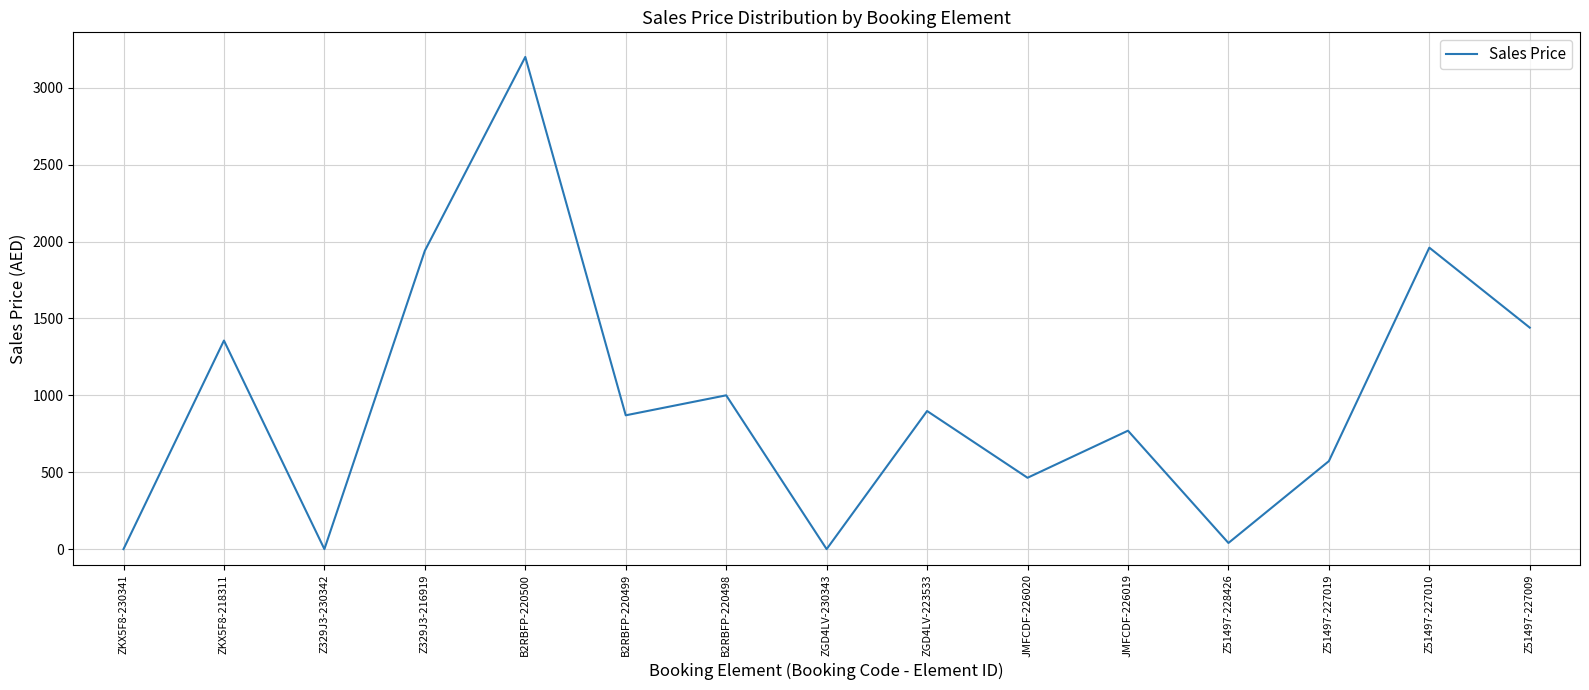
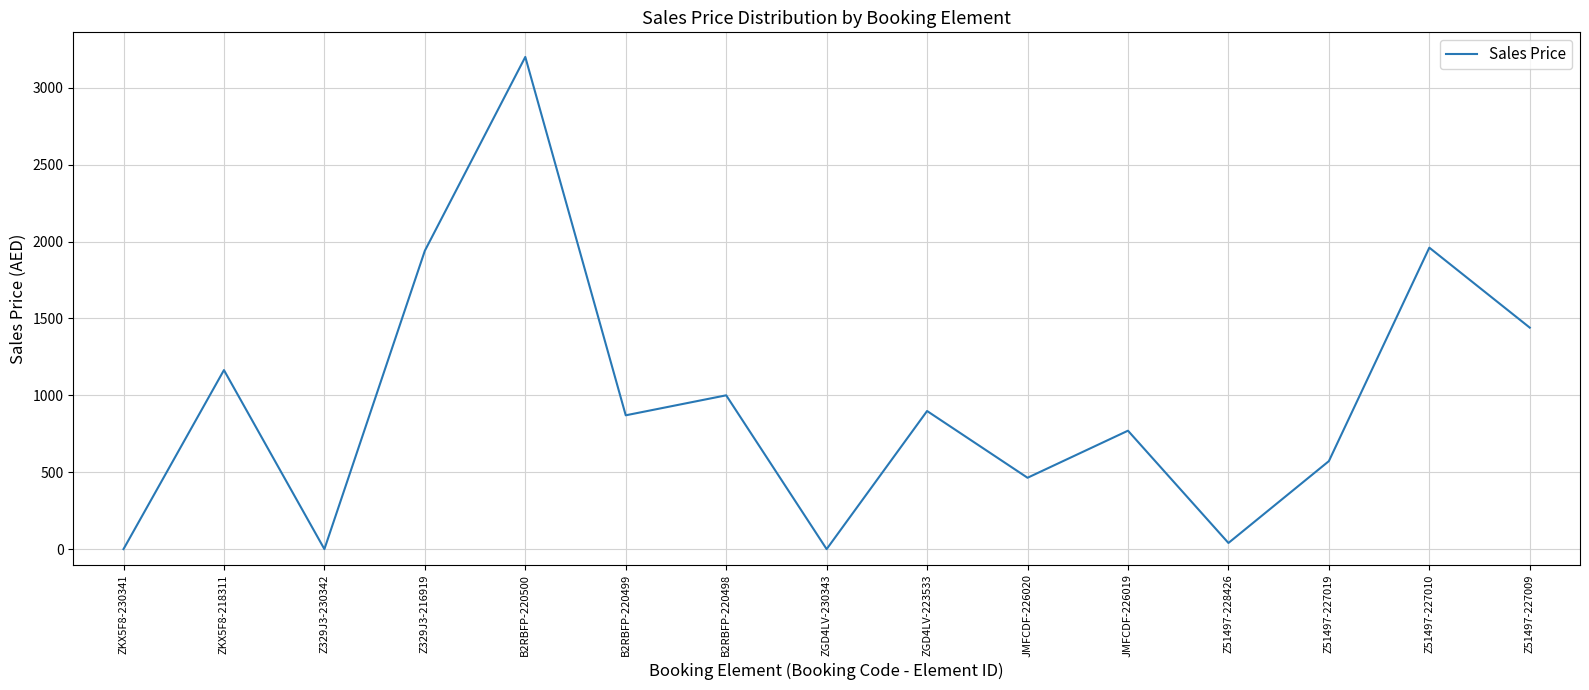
ZKX5F8-218311: 1360 -> 1160
